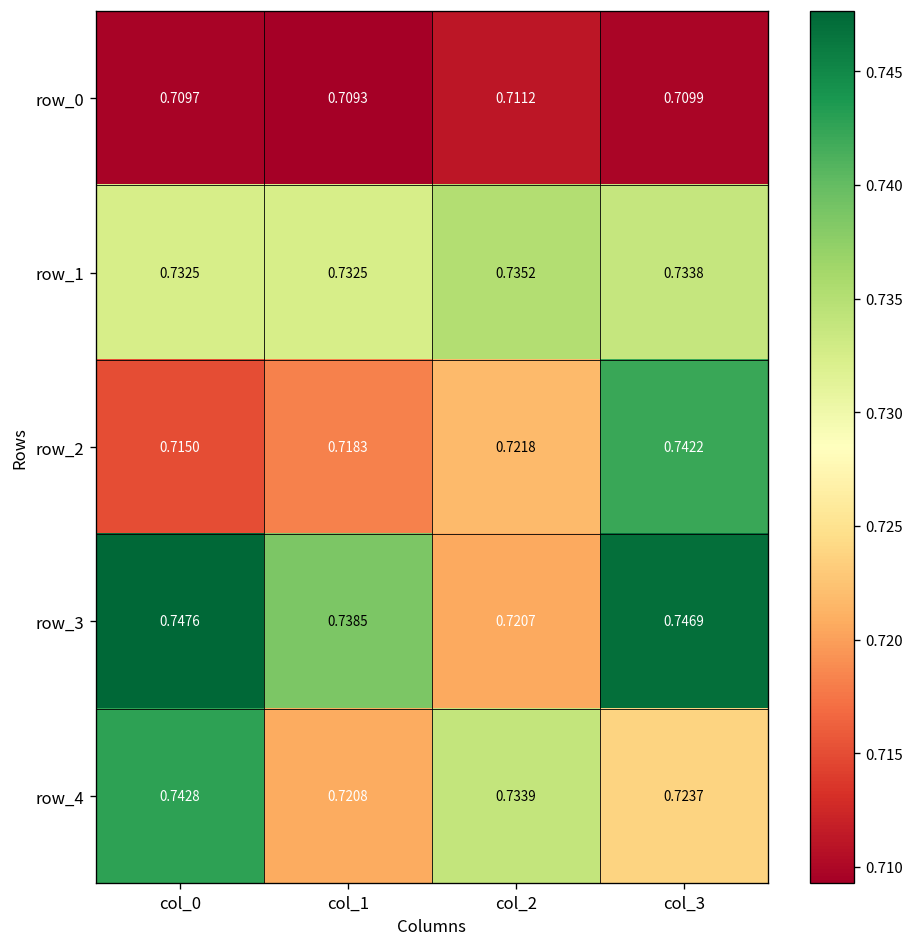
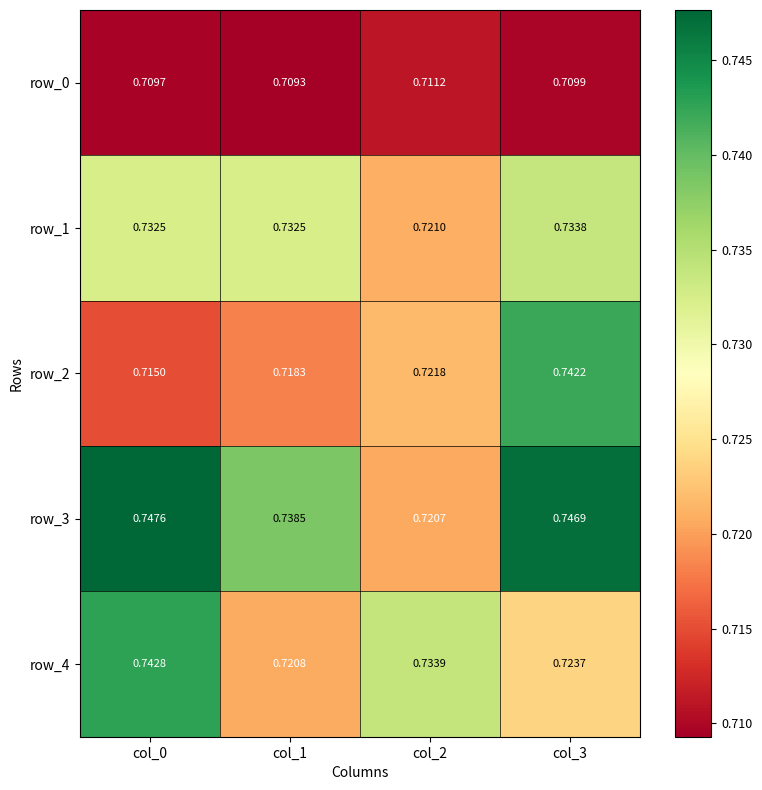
row_1, col_2: 0.7352 -> 0.7210
